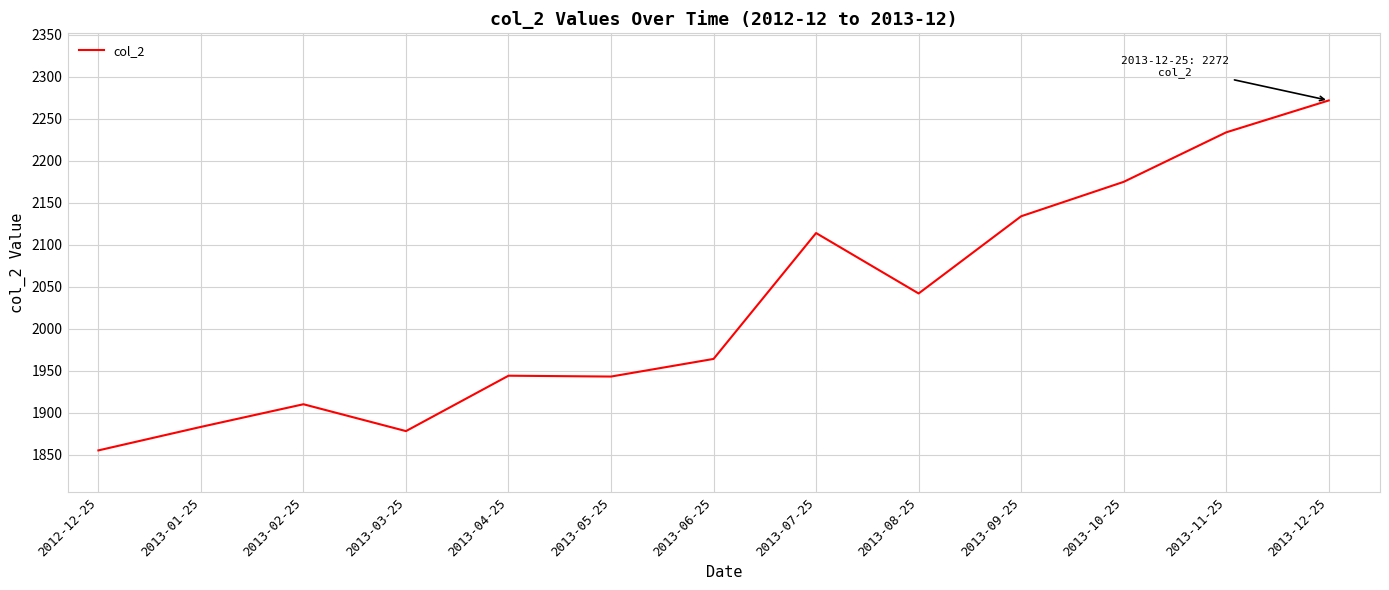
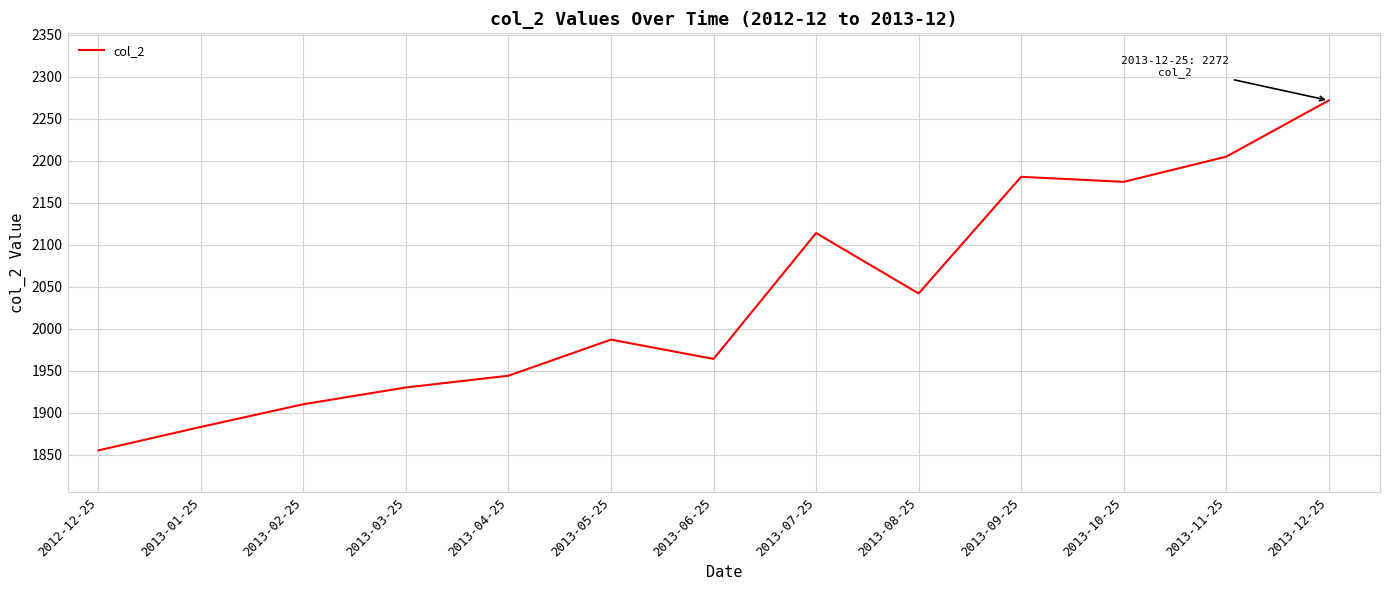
2013-03-25: 1880 -> 1930
2013-05-25: 1940 -> 1990
2013-09-25: 2130 -> 2180
2013-11-25: 2230 -> 2210
